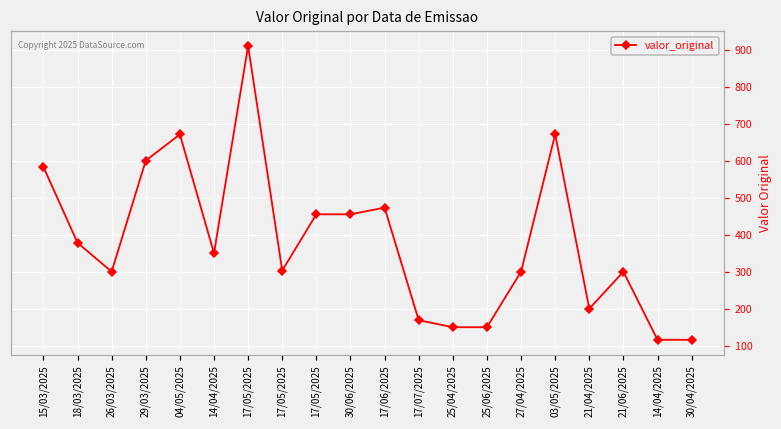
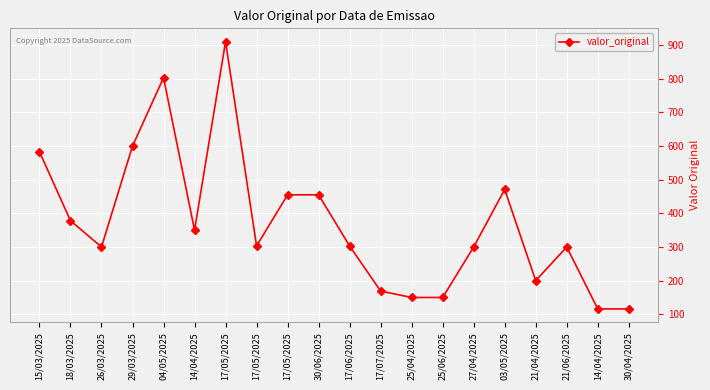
04/05/2025: 670 -> 800
17/06/2025: 470 -> 300
03/05/2025: 670 -> 470
